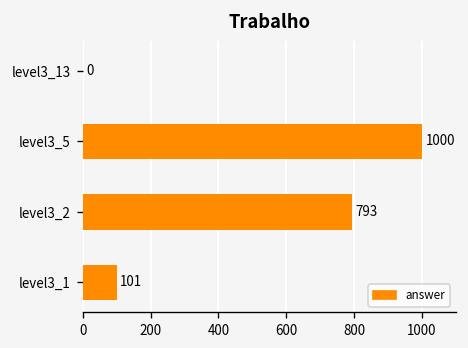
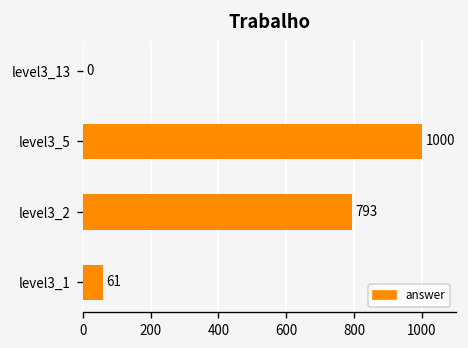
level3_1: 101 -> 61
